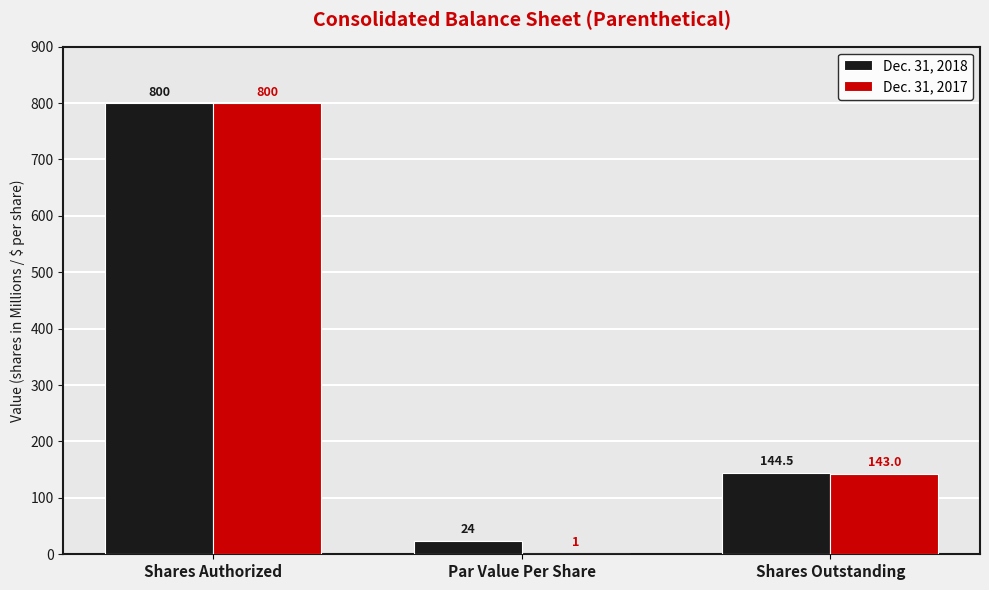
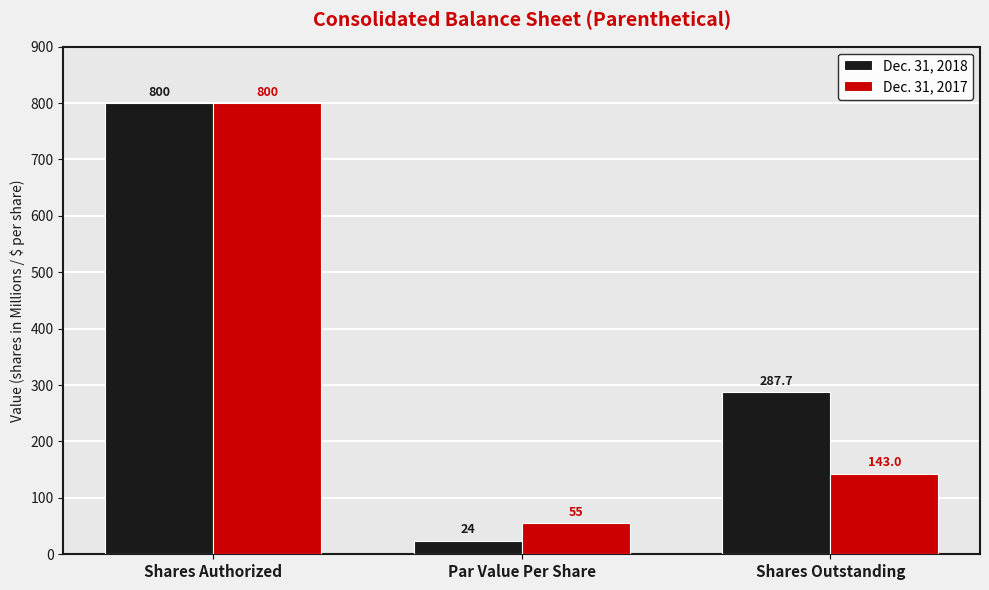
Dec. 31, 2017, Par Value Per Share: 1 -> 55
Dec. 31, 2018, Shares Outstanding: 144.5 -> 287.7
